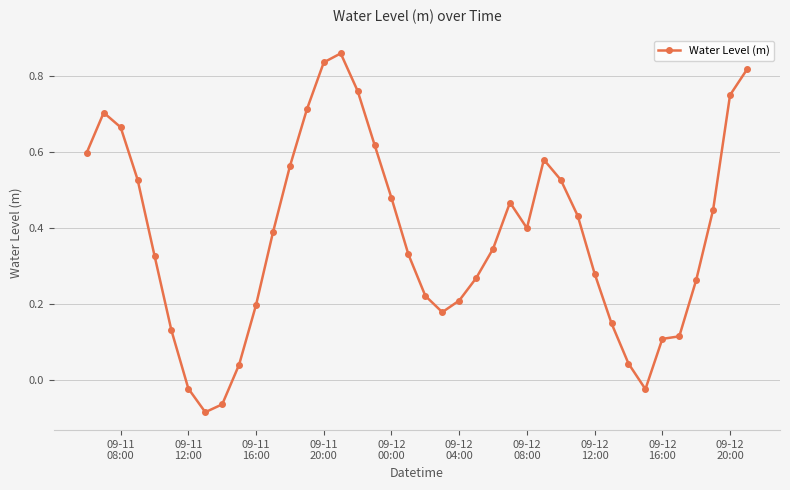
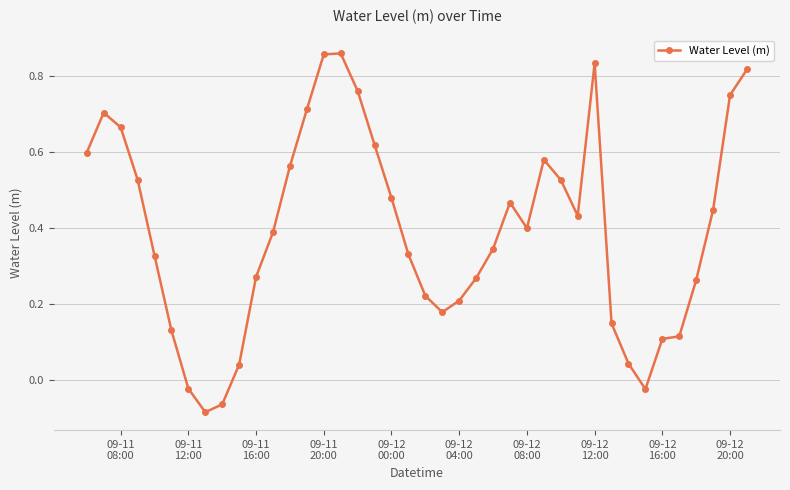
09-11 16:00: 0.20 -> 0.27
09-11 20:00: 0.84 -> 0.86
09-12 12:00: 0.28 -> 0.83
